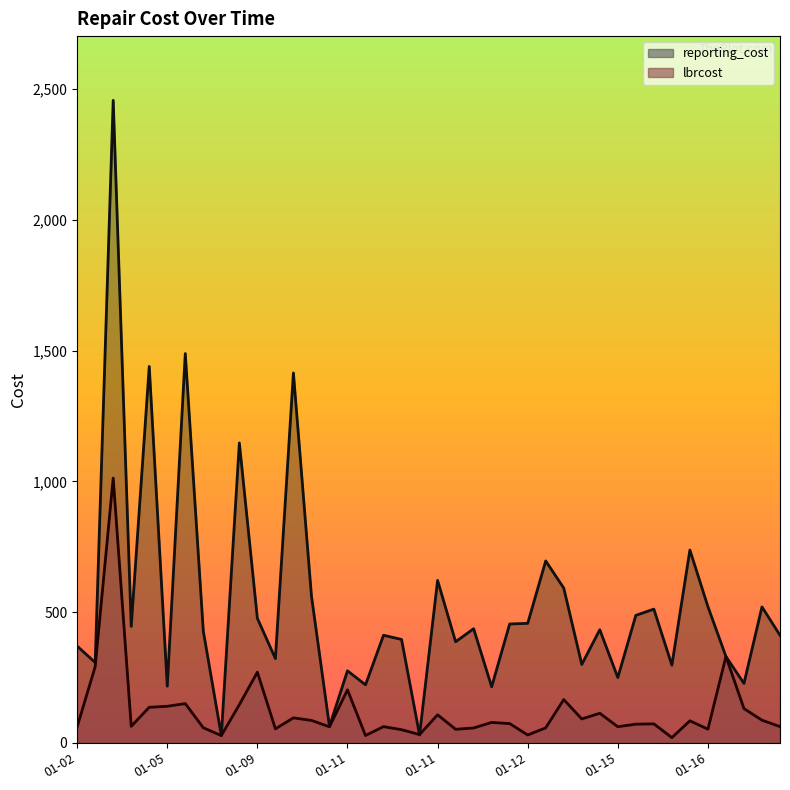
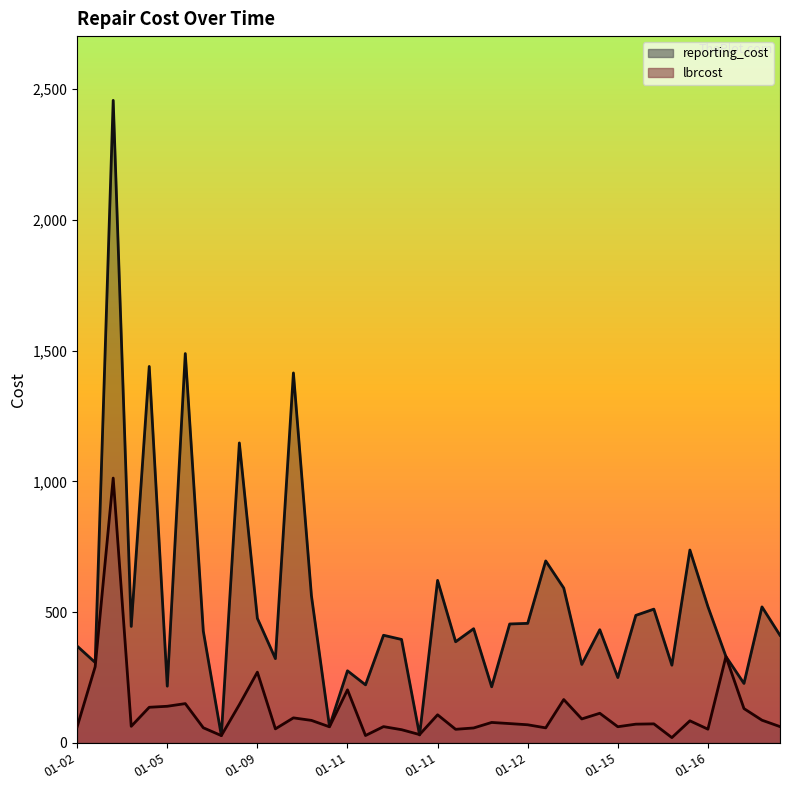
lbrcost, 01-12: 30 -> 70
